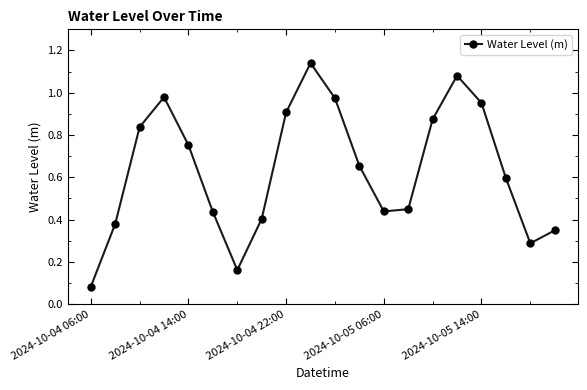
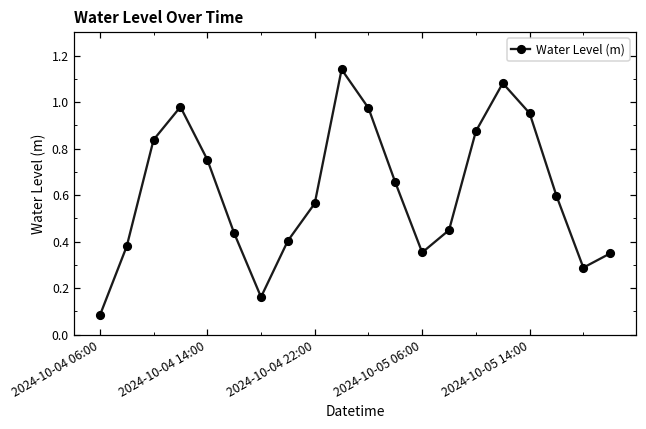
2024-10-04 22:00: 0.91 -> 0.56
2024-10-05 06:00: 0.44 -> 0.35
